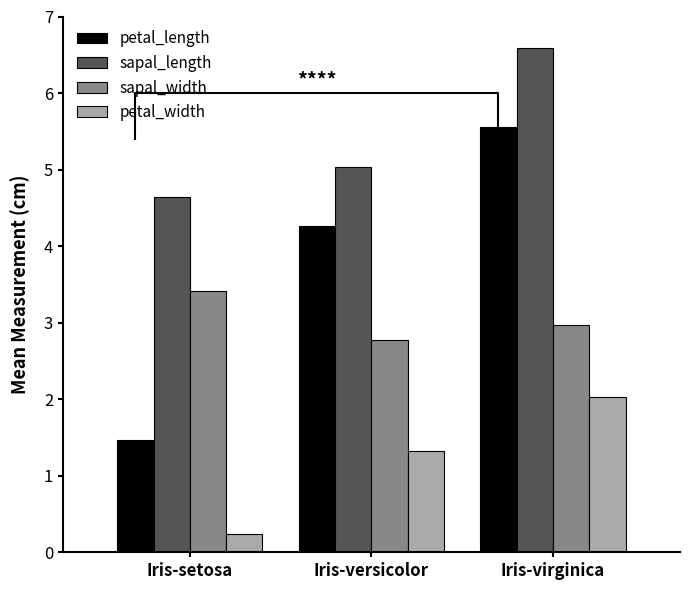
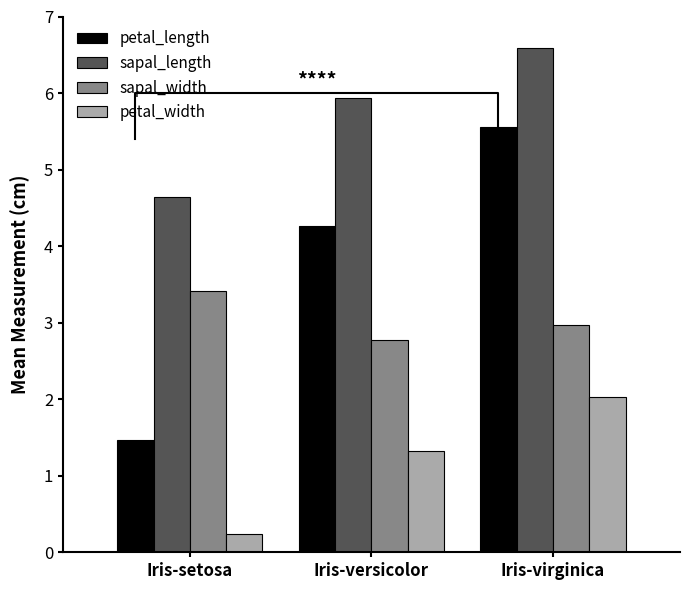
sapal_length, Iris-versicolor: 5.0 -> 5.9
